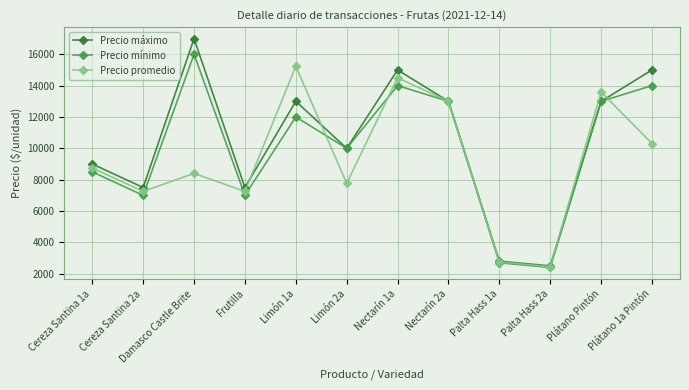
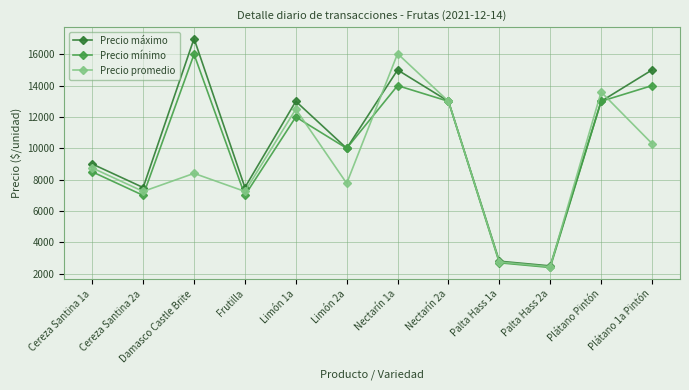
Precio promedio, Limón 1a: 15200 -> 12500
Precio promedio, Nectarín 1a: 14500 -> 16000
